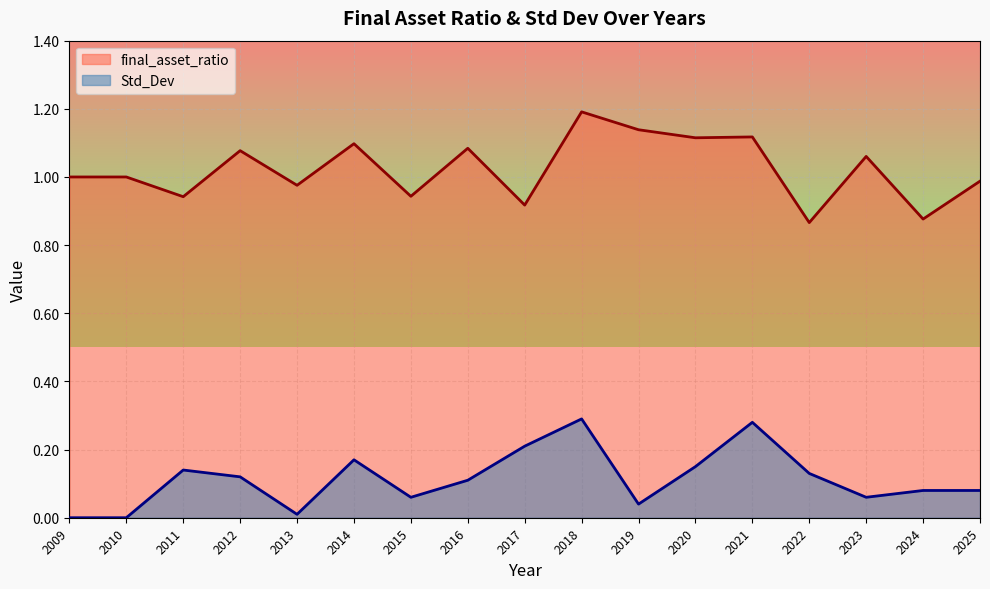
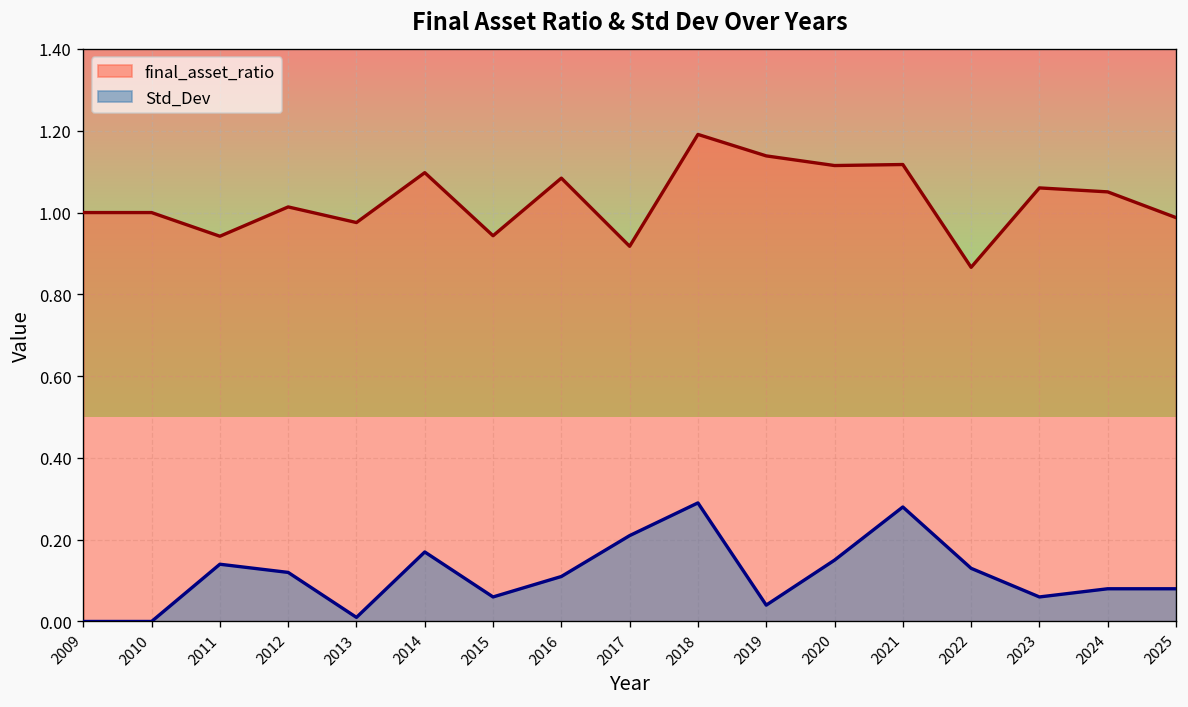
final_asset_ratio, 2012: 1.08 -> 1.01
final_asset_ratio, 2024: 0.88 -> 1.05
